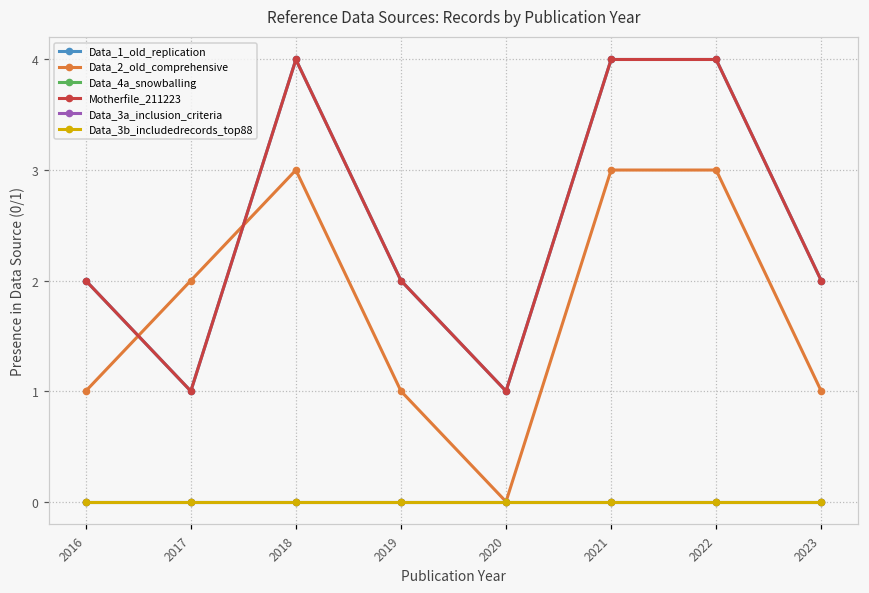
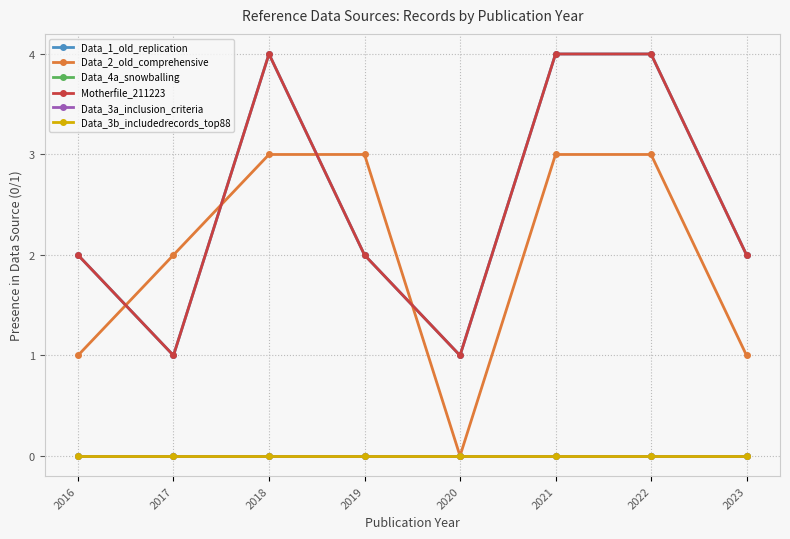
Data_2_old_comprehensive, 2019: 1 -> 3
